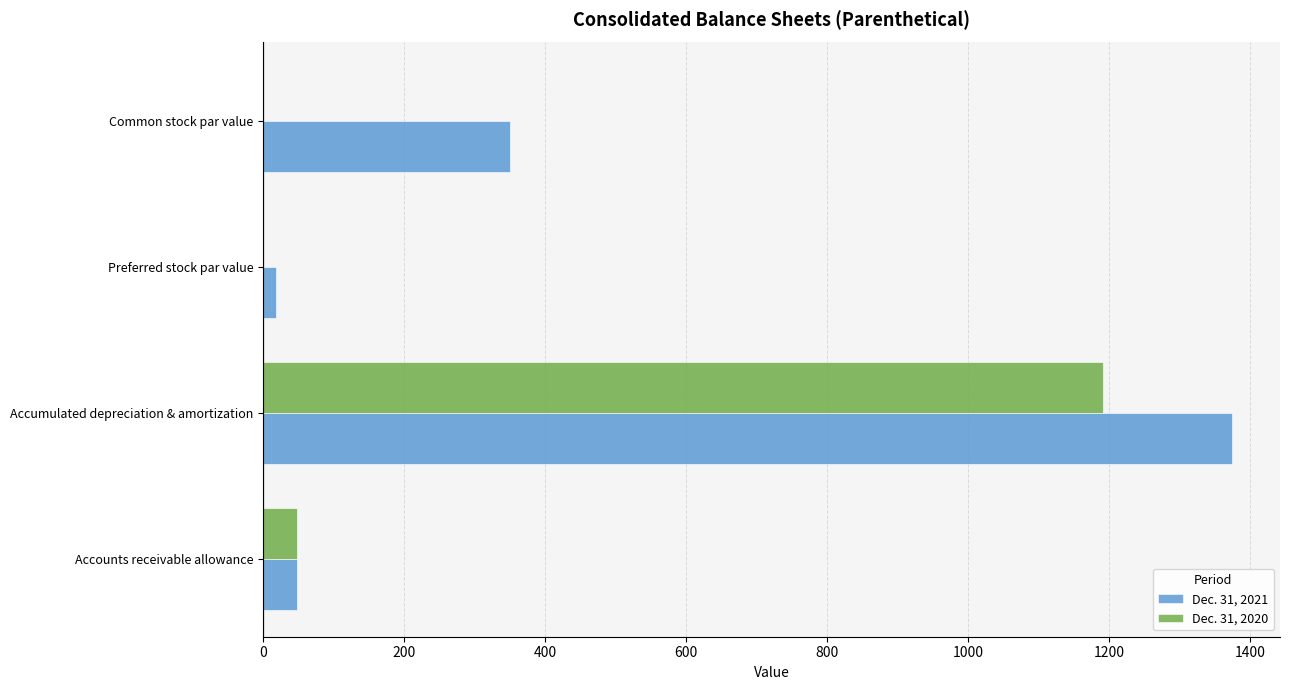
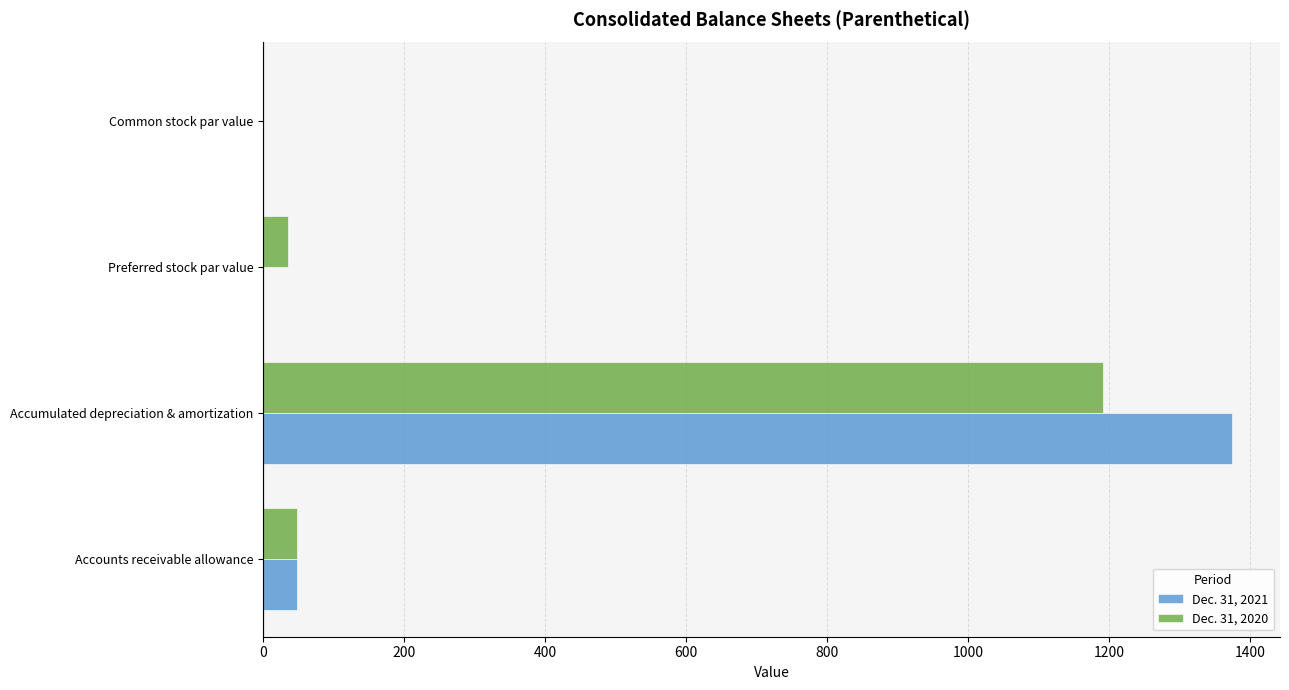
Dec. 31, 2021, Common stock par value: 350 -> 0
Dec. 31, 2020, Preferred stock par value: 0 -> 30
Dec. 31, 2021, Preferred stock par value: 20 -> 0
